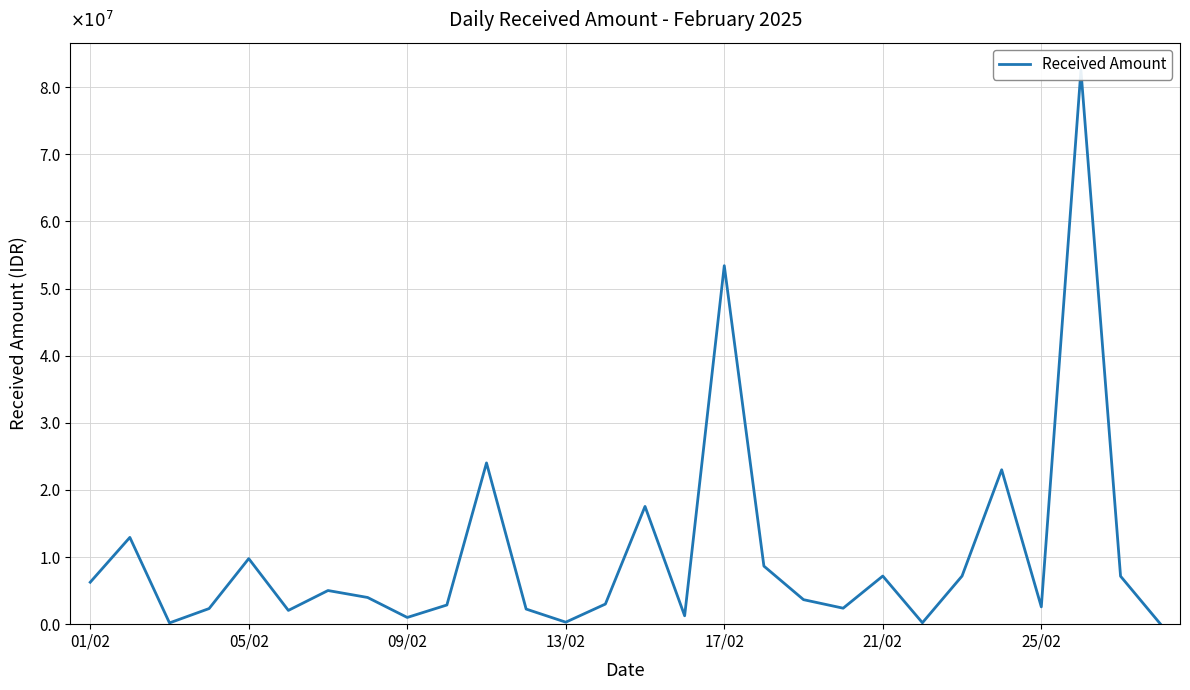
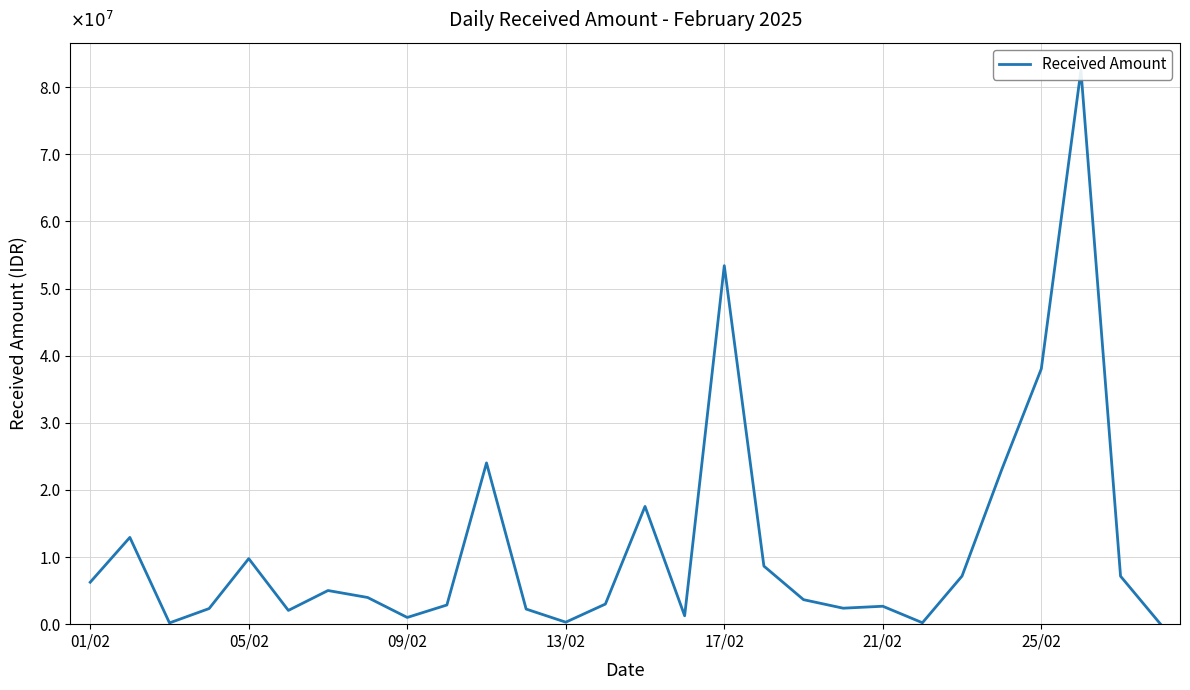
21/02: 0.7 -> 0.3
25/02: 0.3 -> 3.8
